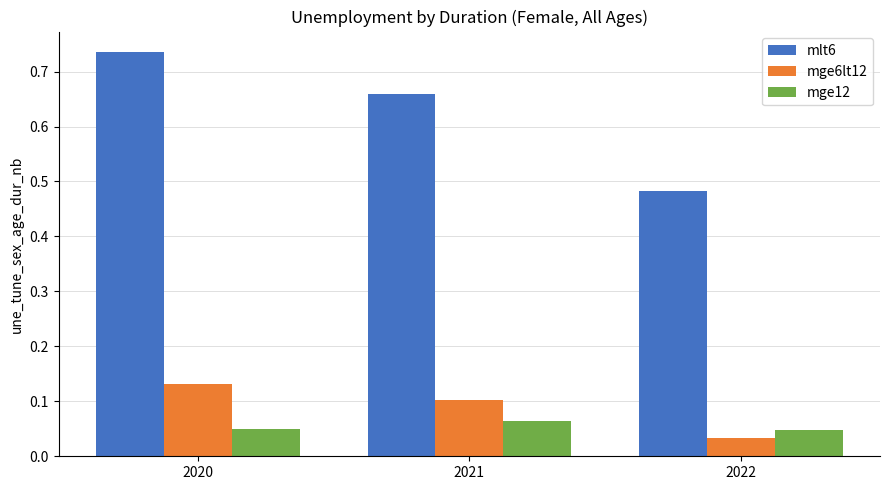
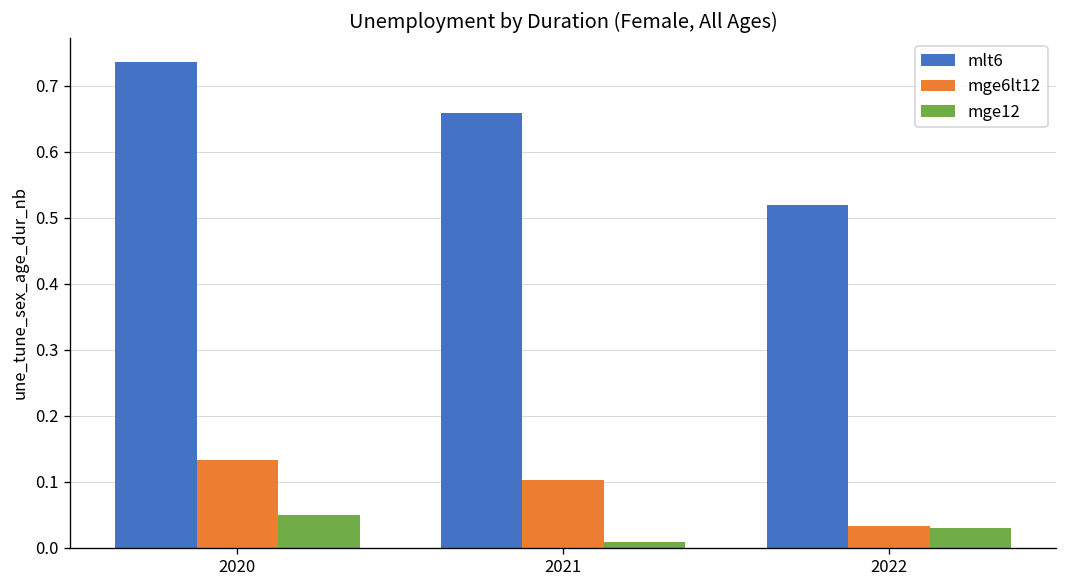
mge12, 2021: 0.06 -> 0.01
mlt6, 2022: 0.48 -> 0.52
mge12, 2022: 0.05 -> 0.03
